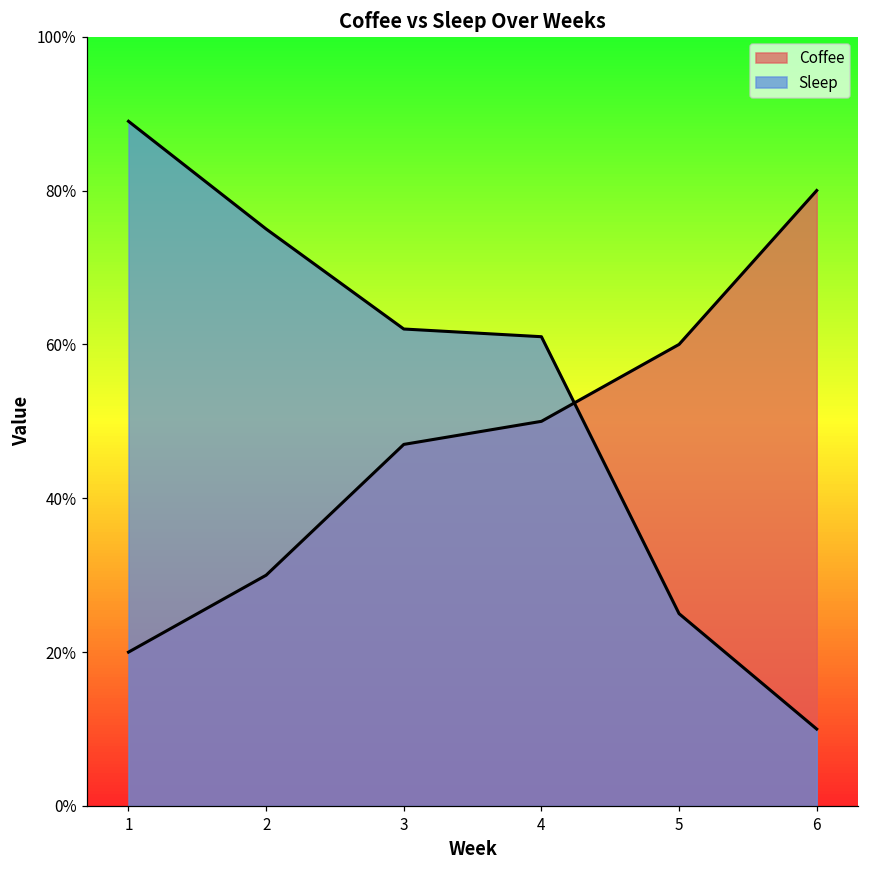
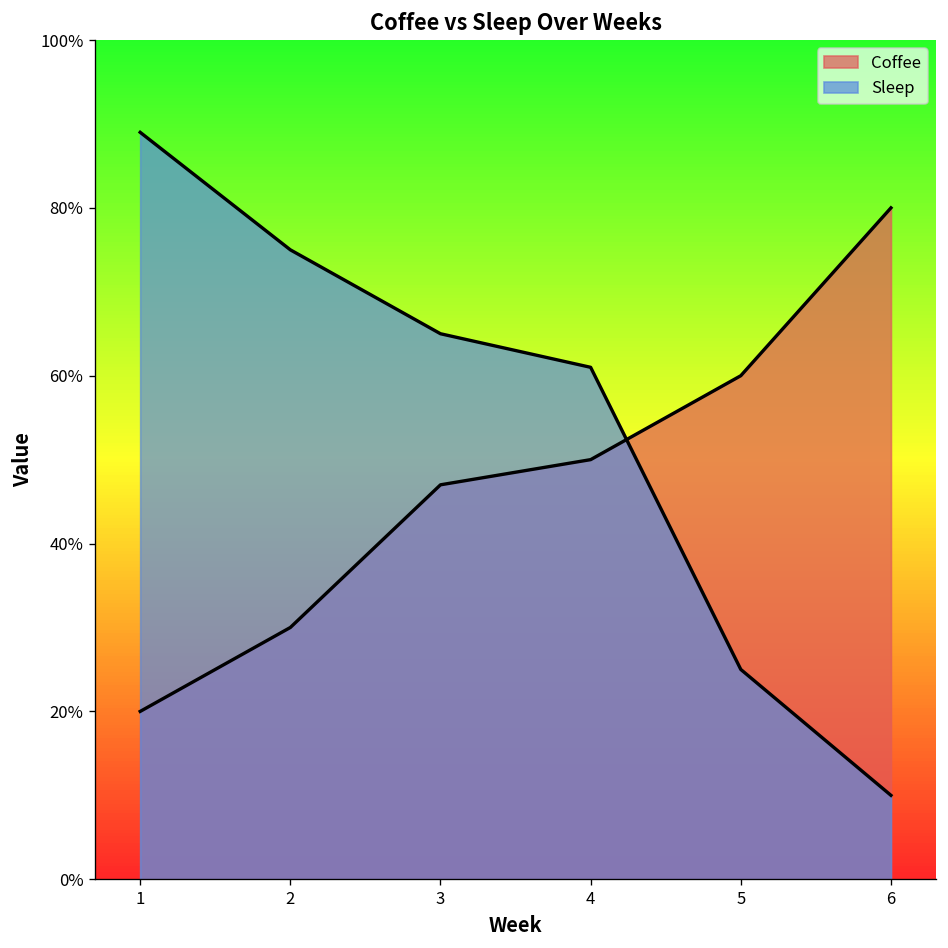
Sleep, 3: 62% -> 65%
